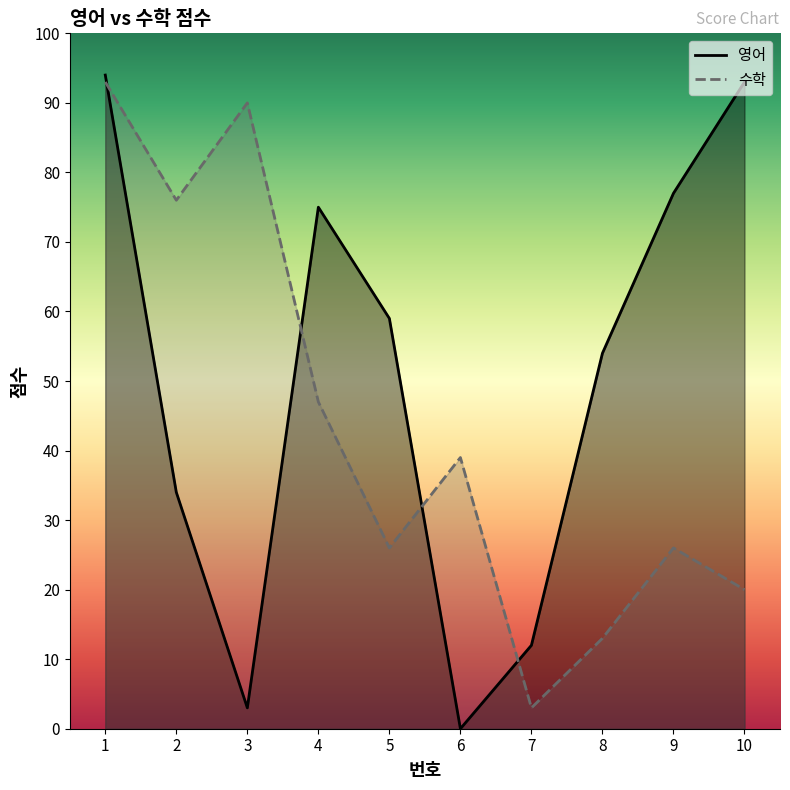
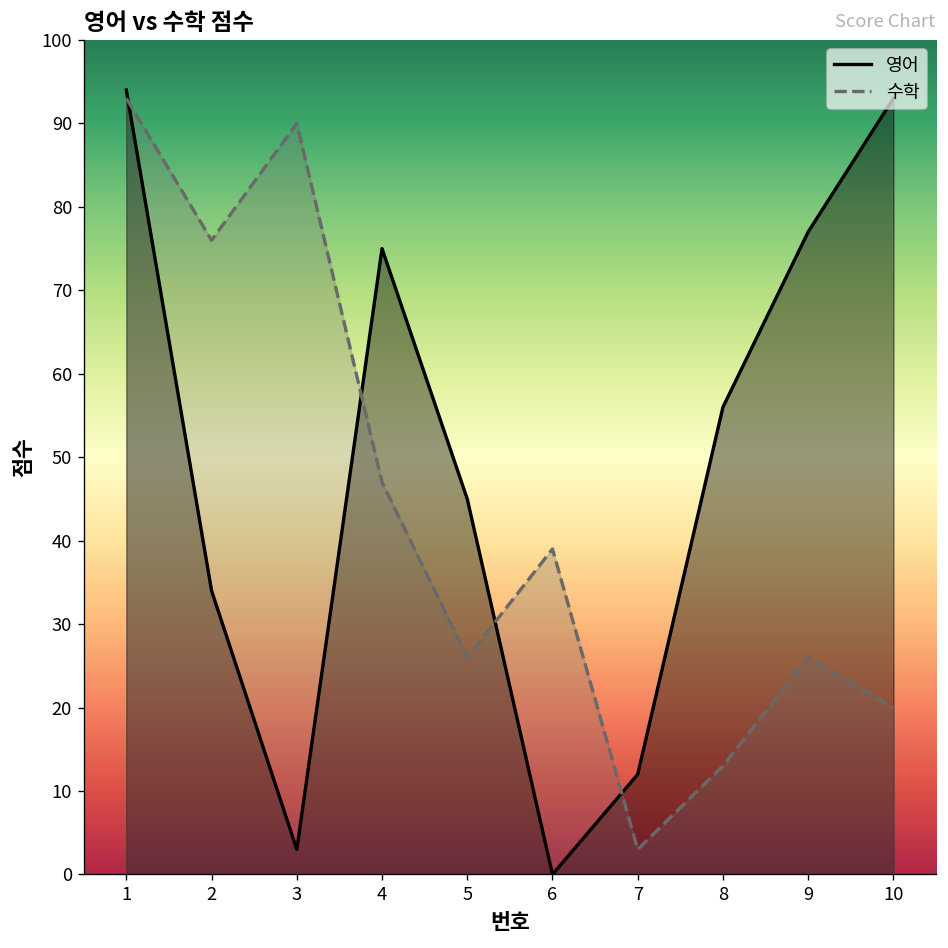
영어, 5: 59 -> 45
영어, 8: 54 -> 56
